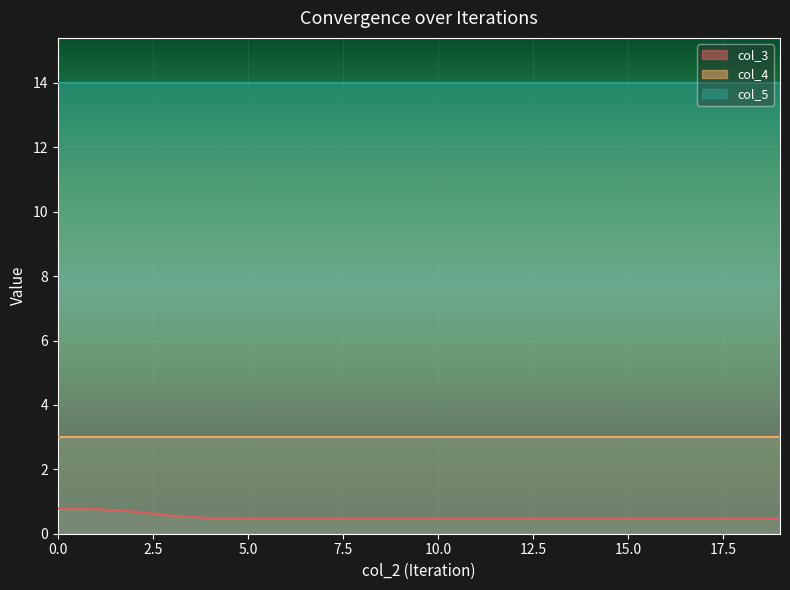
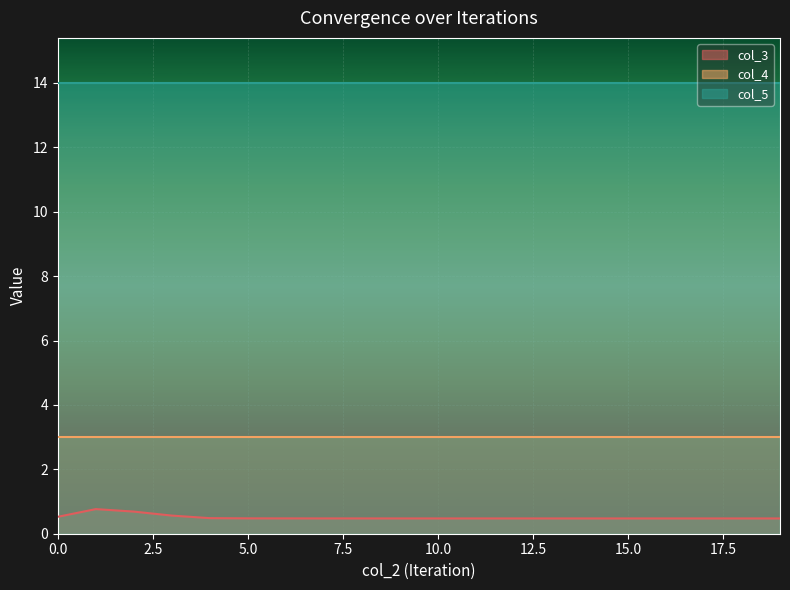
col_3, 0.0: 0.8 -> 0.5
